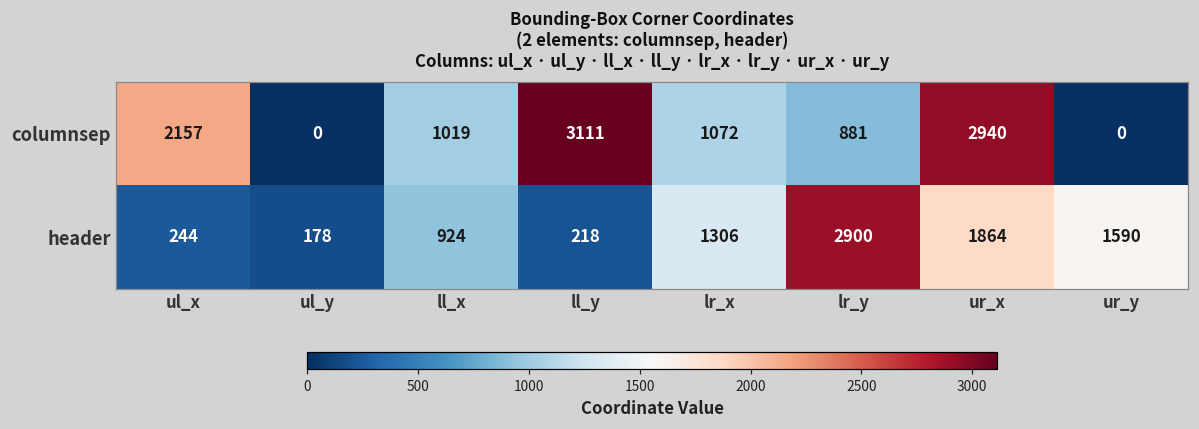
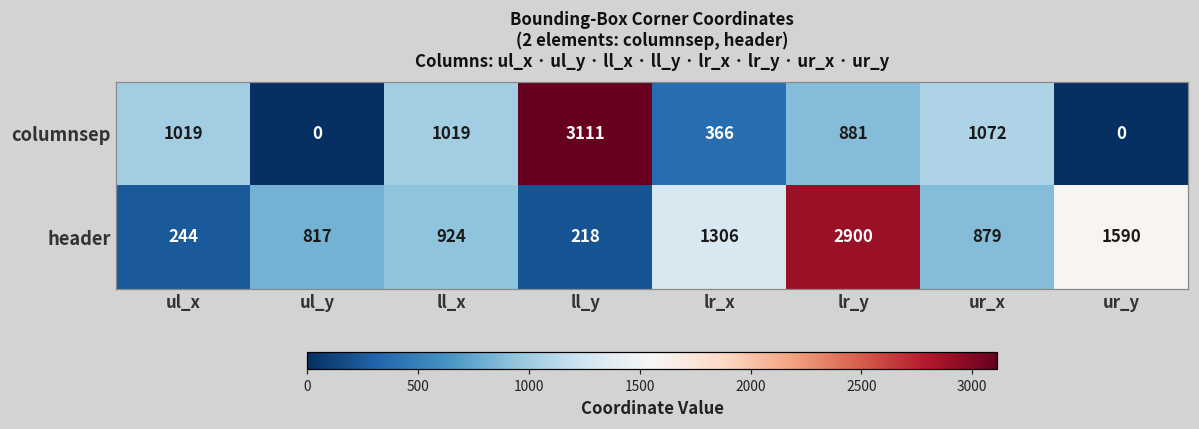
columnsep, ul_x: 2157 -> 1019
columnsep, lr_x: 1072 -> 366
columnsep, ur_x: 2940 -> 1072
header, ul_y: 178 -> 817
header, ur_x: 1864 -> 879
